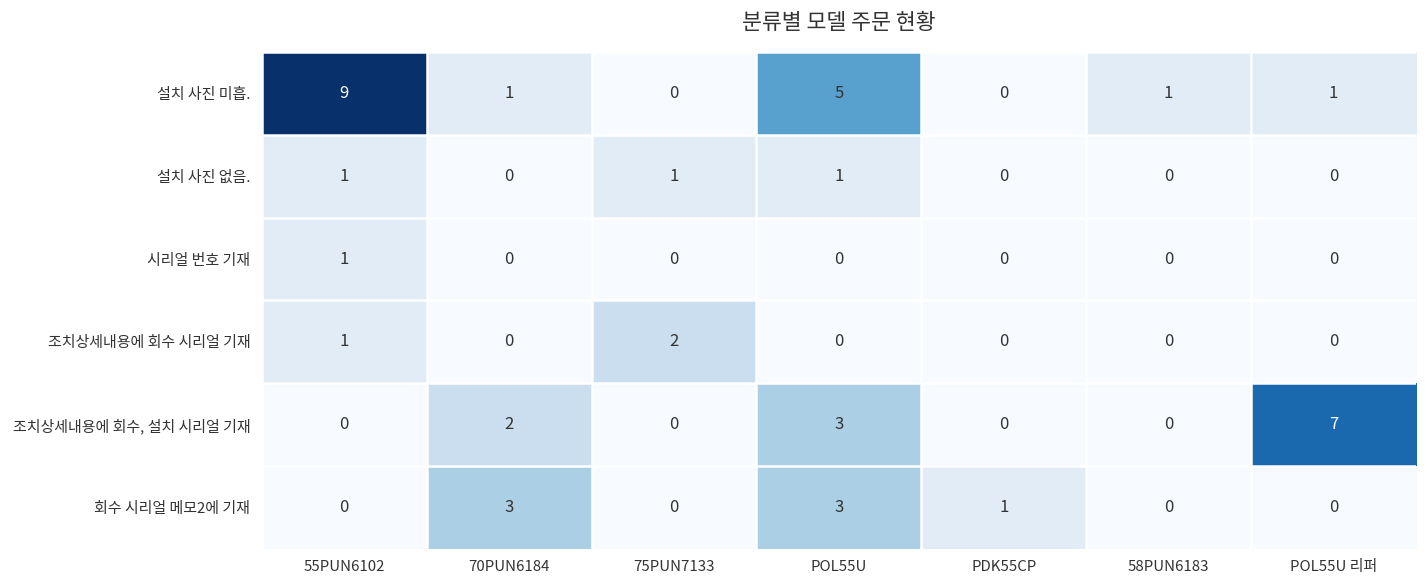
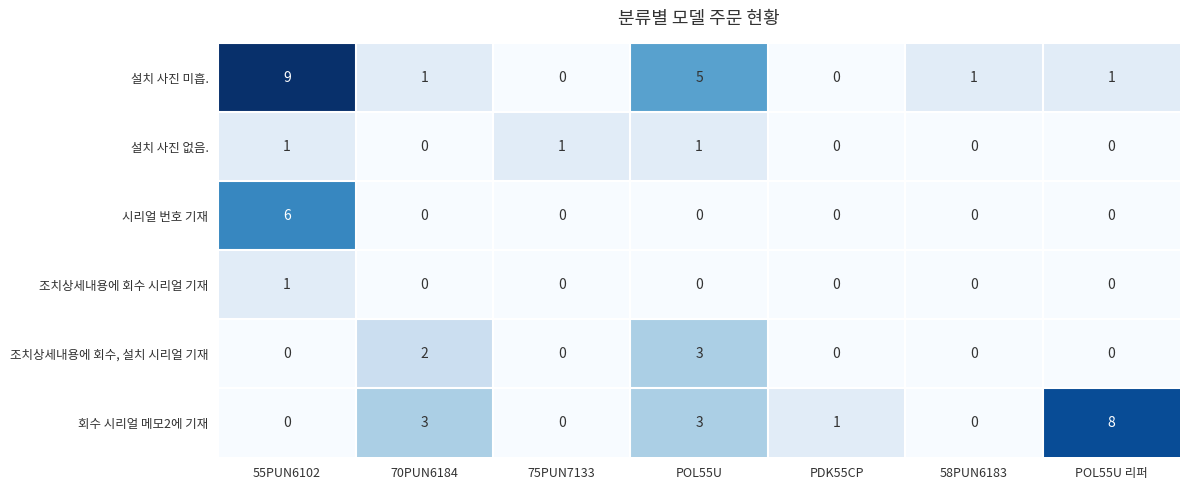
시리얼 번호 기재, 55PUN6102: 1 -> 6
조치상세내용에 회수 시리얼 기재, 75PUN7133: 2 -> 0
조치상세내용에 회수, 설치 시리얼 기재, POL55U 리퍼: 7 -> 0
회수 시리얼 메모2에 기재, POL55U 리퍼: 0 -> 8
